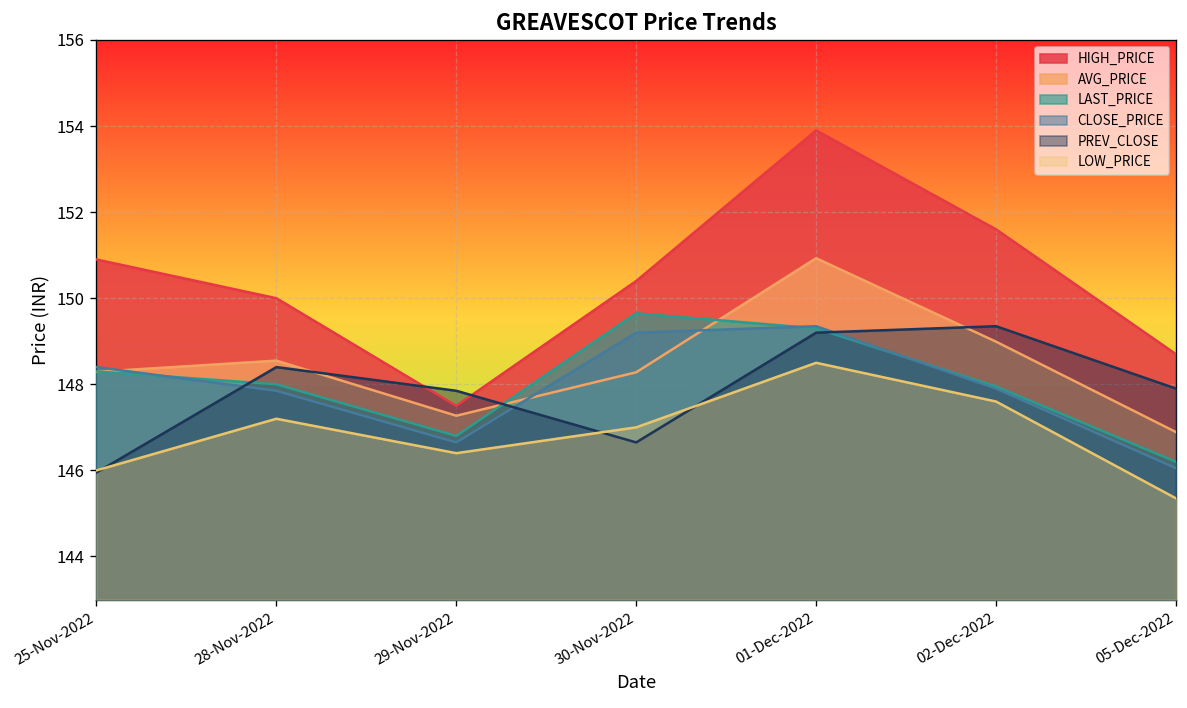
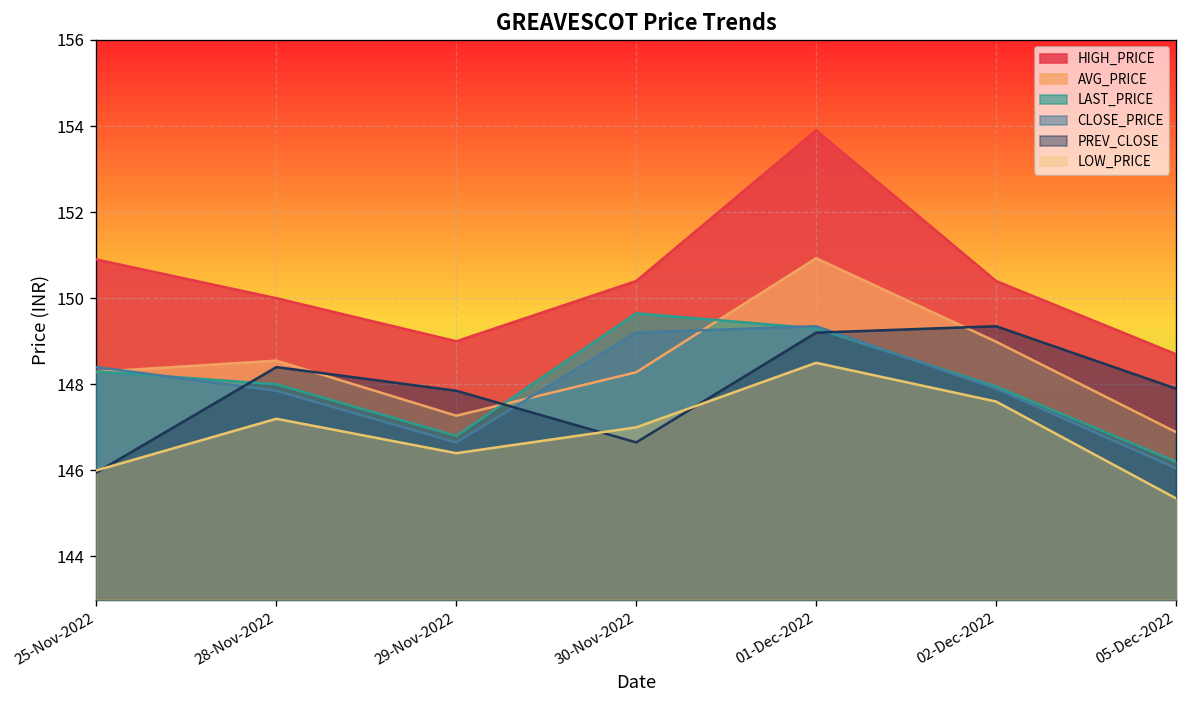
HIGH_PRICE, 29-Nov-2022: 147.5 -> 149.0
HIGH_PRICE, 02-Dec-2022: 151.6 -> 150.4
